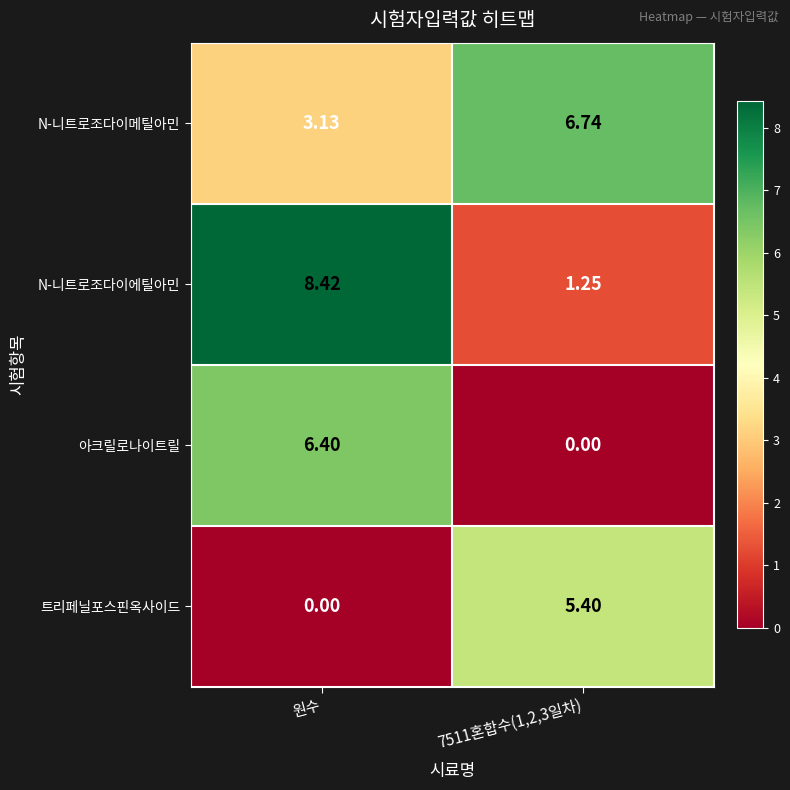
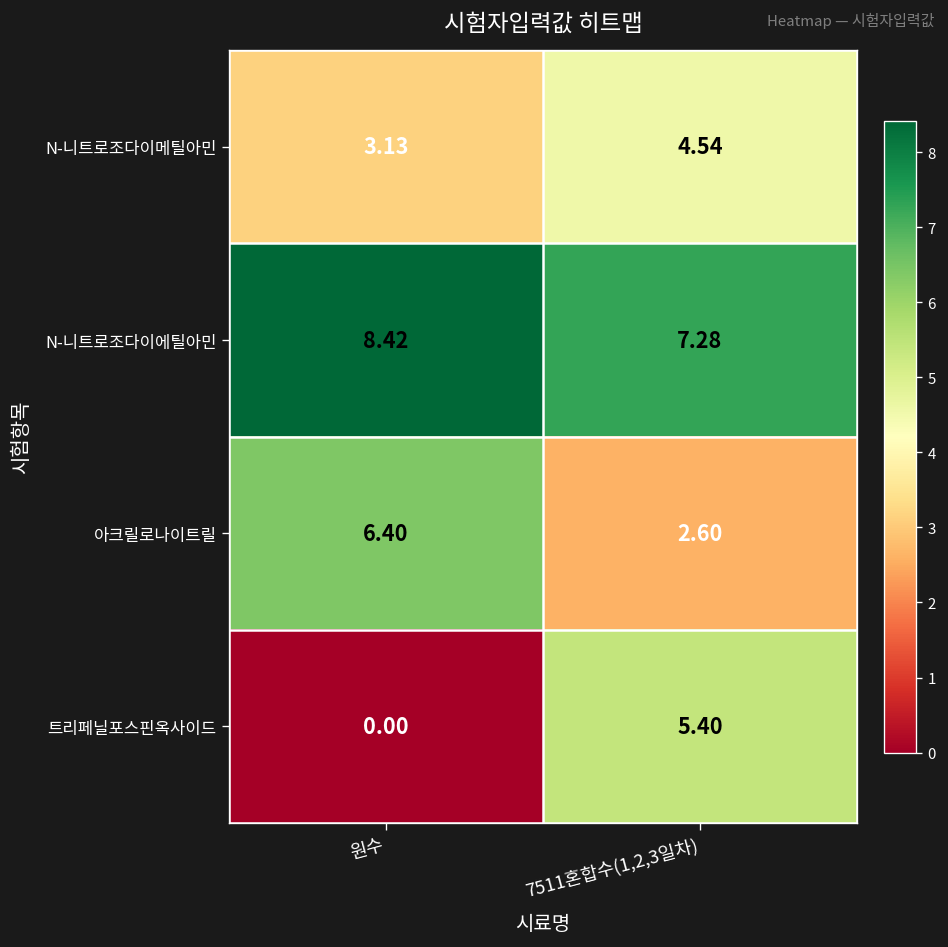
N-니트로조다이메틸아민, 7511혼합수(1,2,3일차): 6.74 -> 4.54
N-니트로조다이에틸아민, 7511혼합수(1,2,3일차): 1.25 -> 7.28
아크릴로나이트릴, 7511혼합수(1,2,3일차): 0.00 -> 2.60
